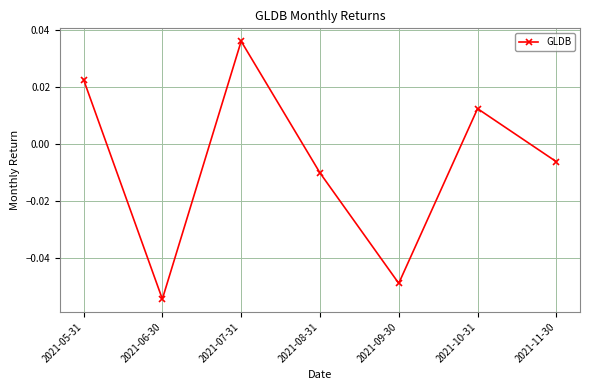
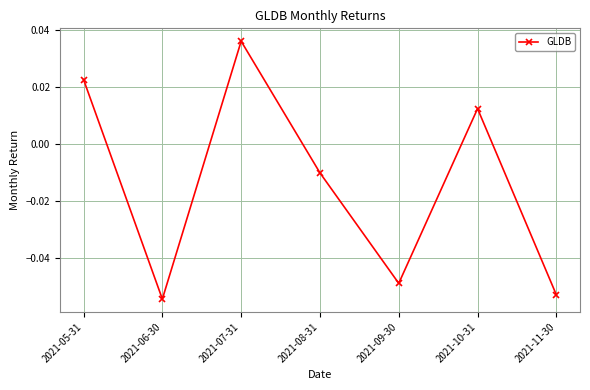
2021-11-30: -0.006 -> -0.053
